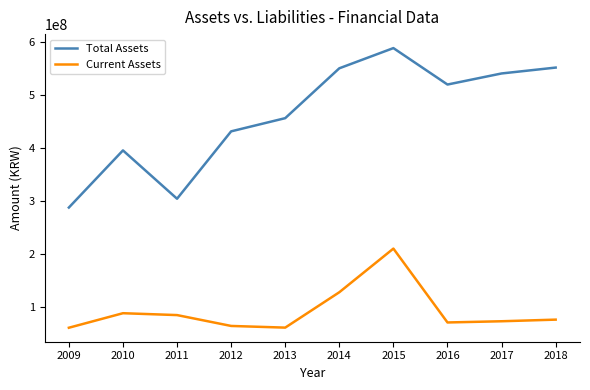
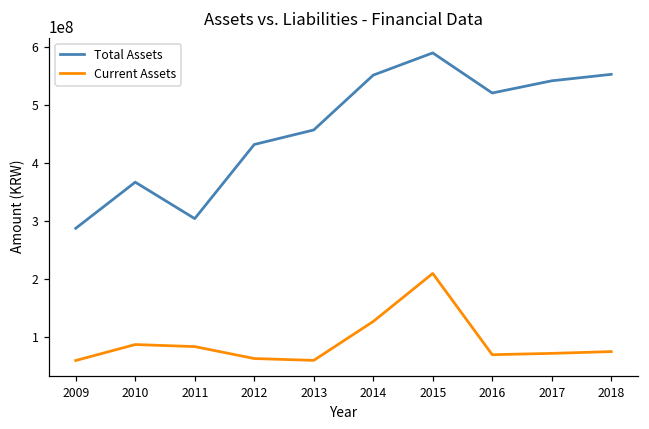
Total Assets, 2010: 400000000 -> 370000000
